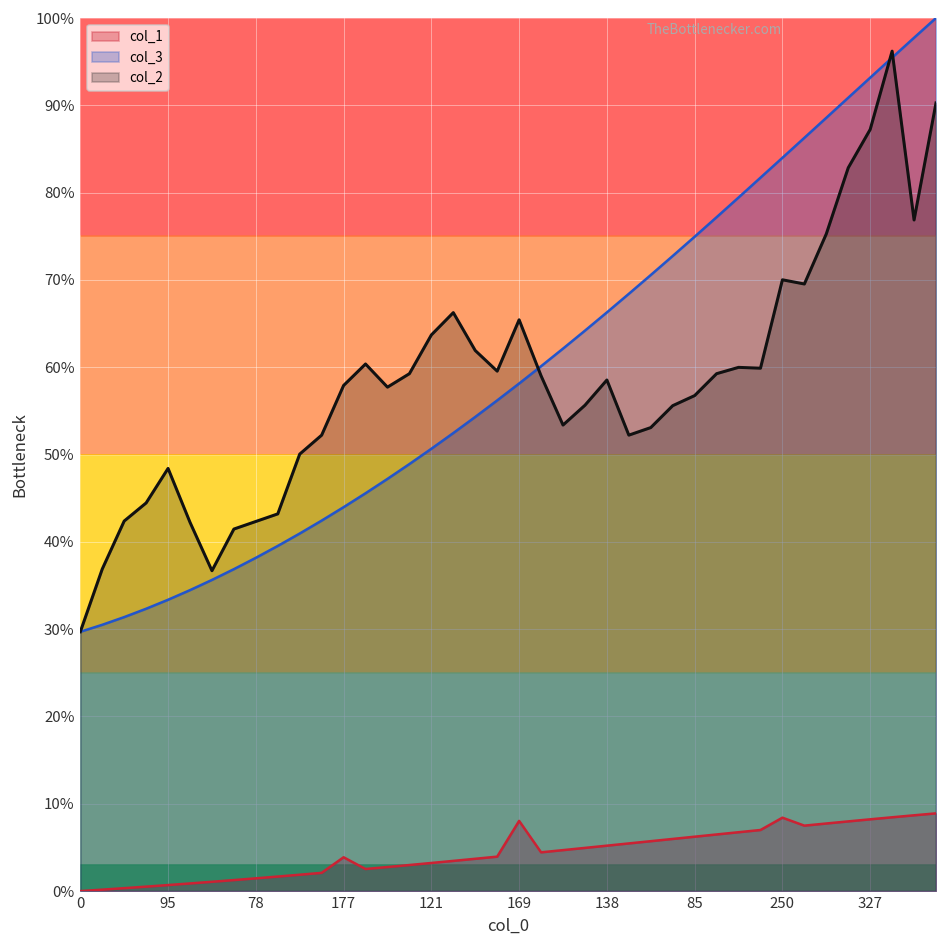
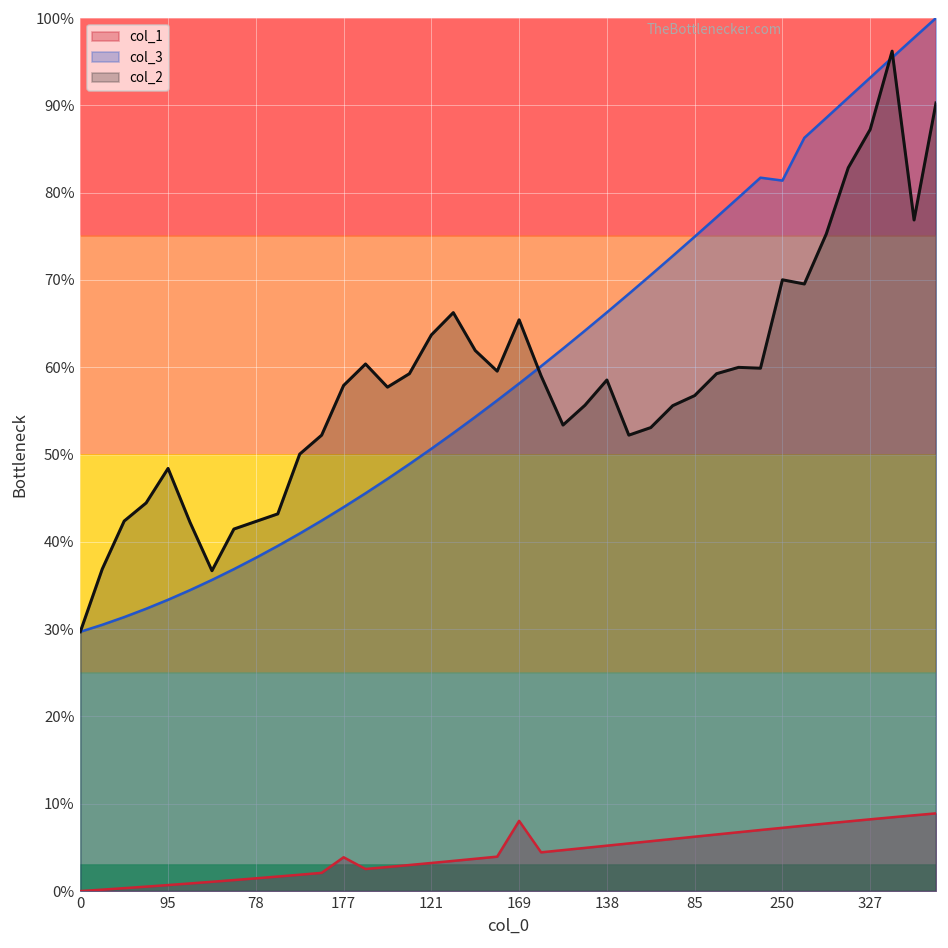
col_1, 250: 8% -> 7%
col_3, 250: 84% -> 81%
